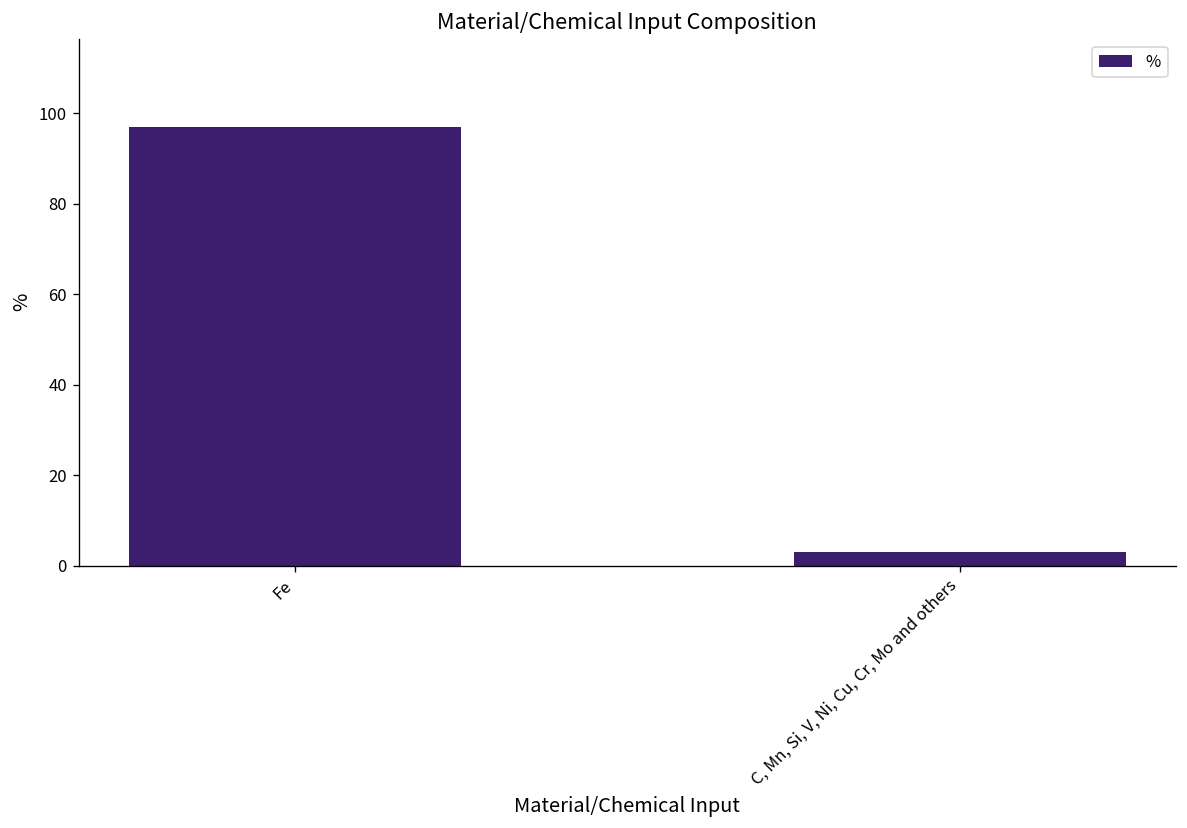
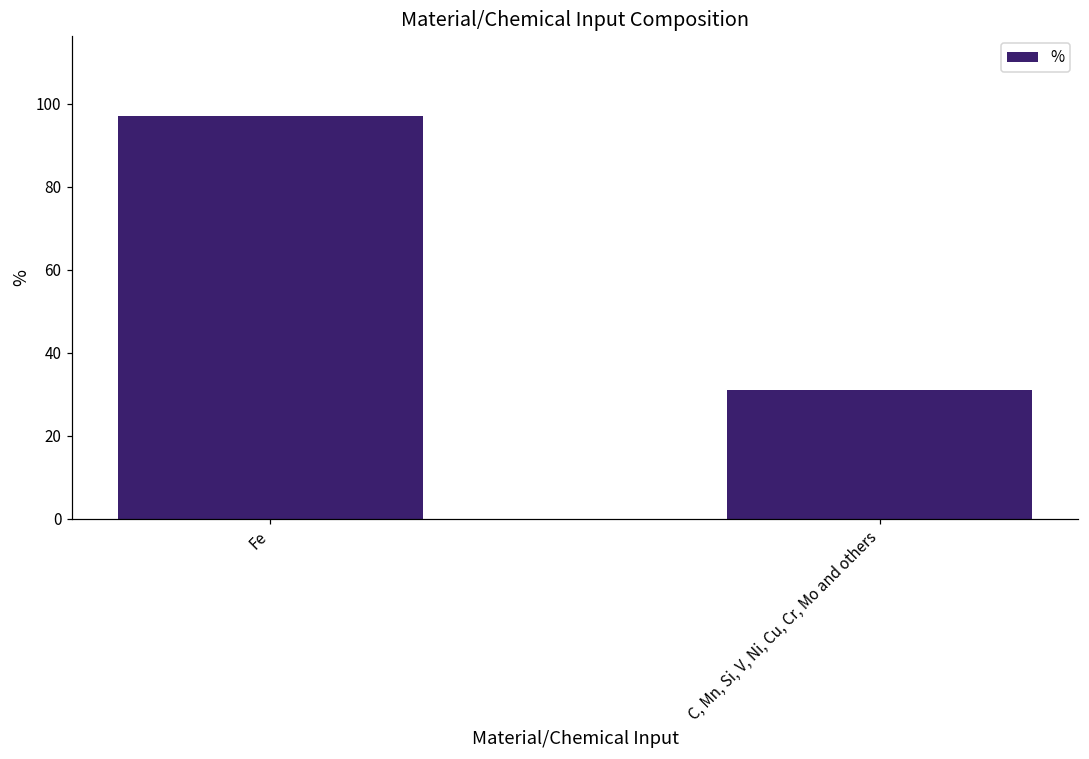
C, Mn, Si, V, Ni, Cu, Cr, Mo and others: 3 -> 31
